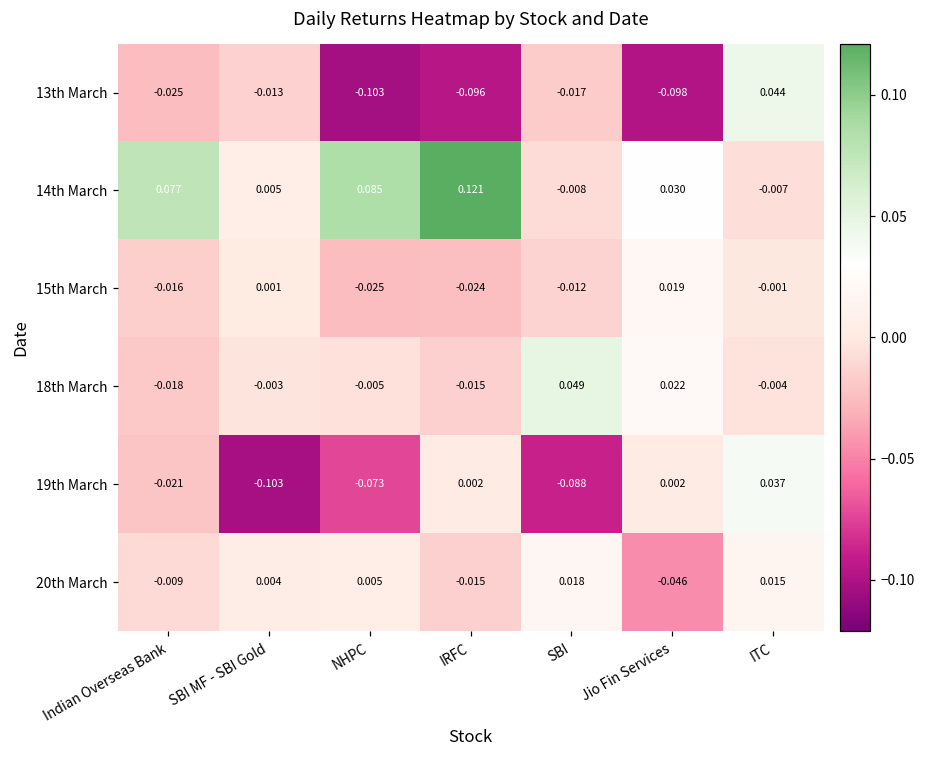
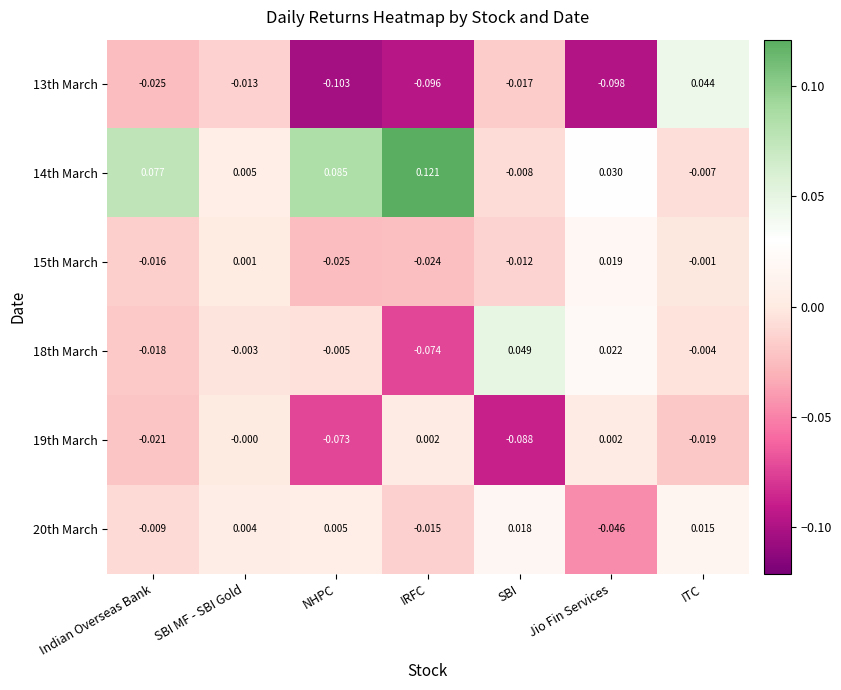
18th March, IRFC: -0.015 -> -0.074
19th March, SBI MF - SBI Gold: -0.103 -> -0.000
19th March, ITC: 0.037 -> -0.019
